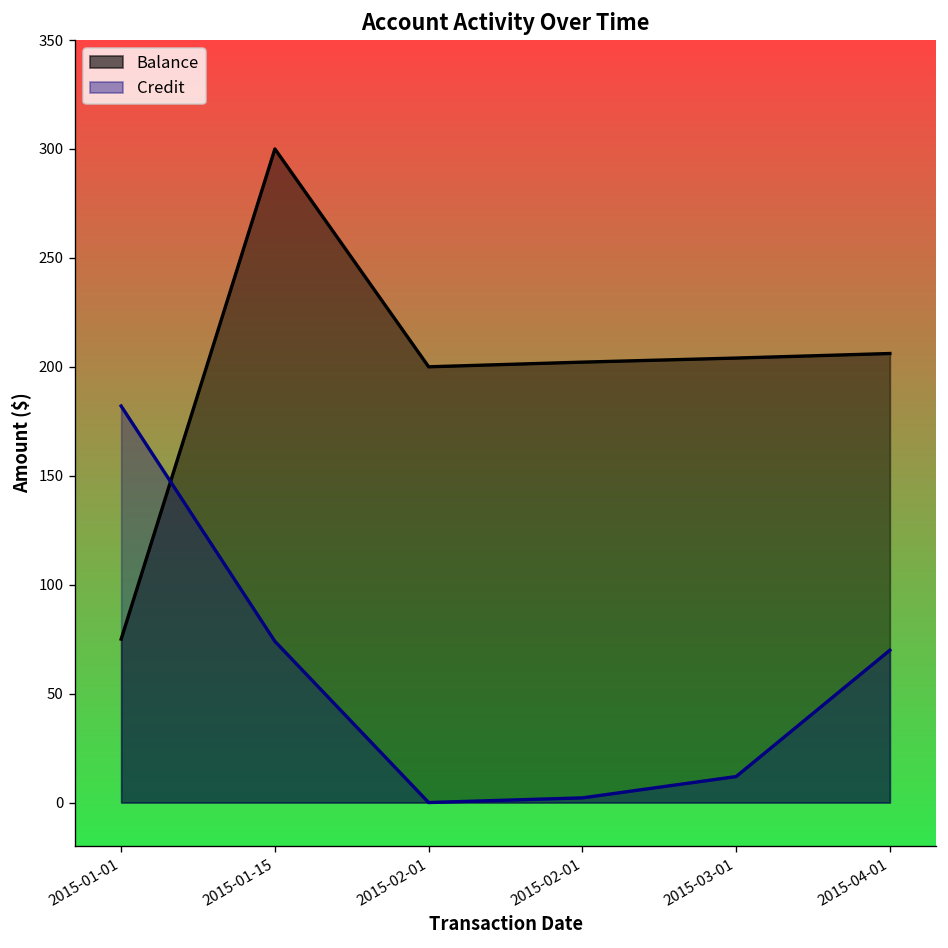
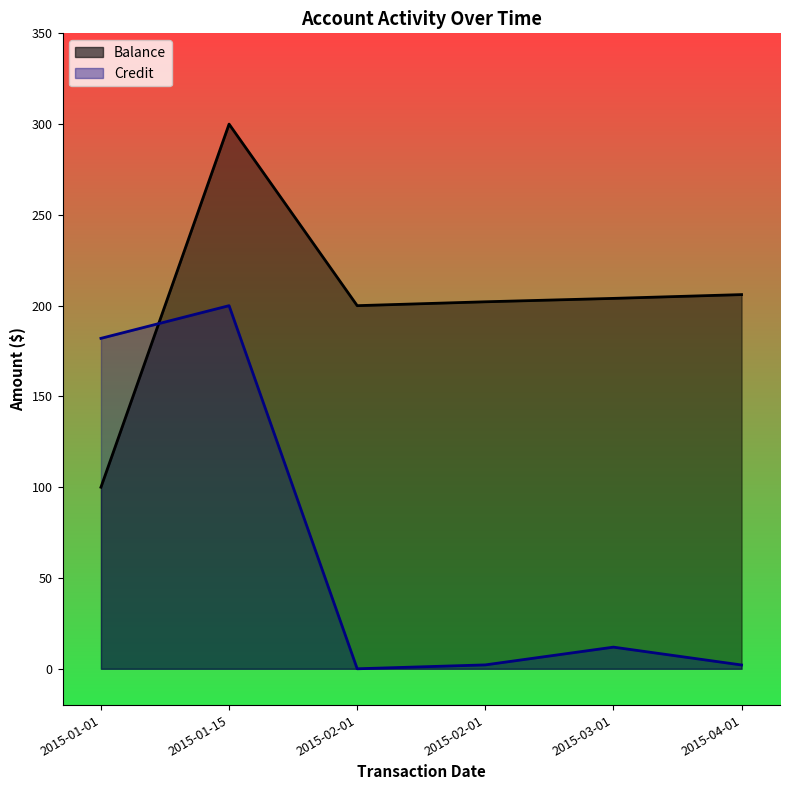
Balance, 2015-01-01: 75 -> 100
Credit, 2015-01-15: 74 -> 200
Credit, 2015-04-01: 70 -> 2
